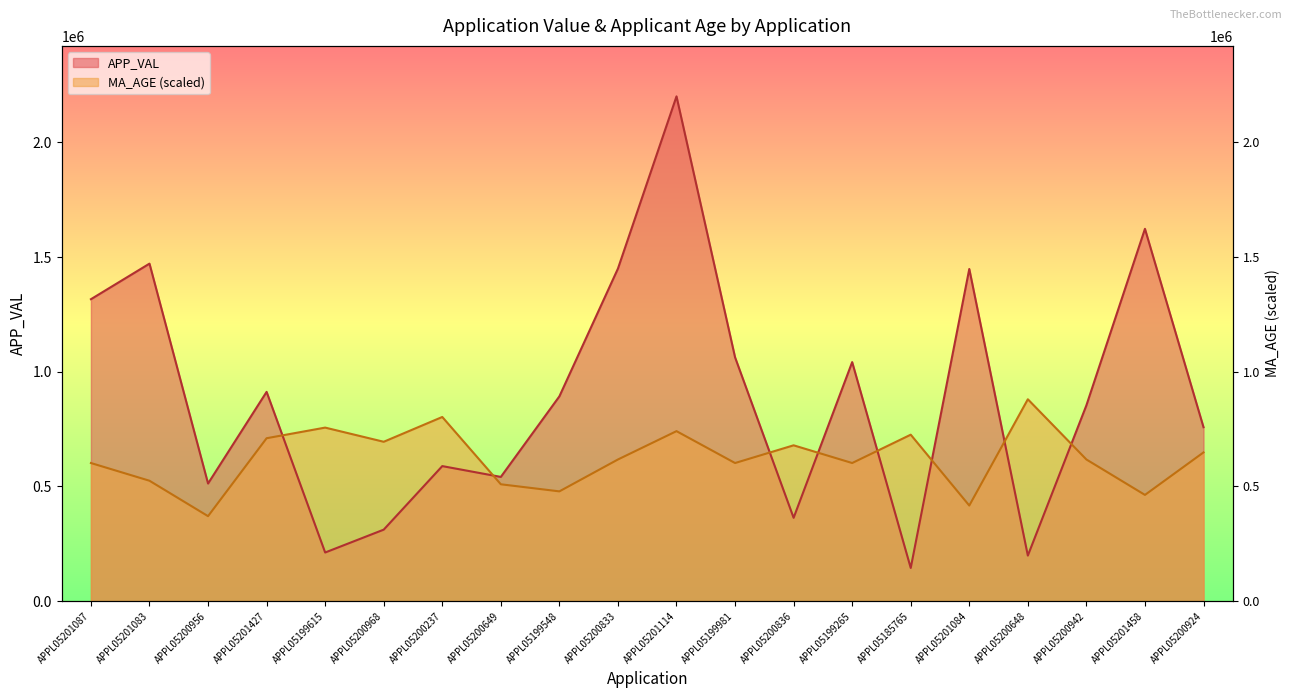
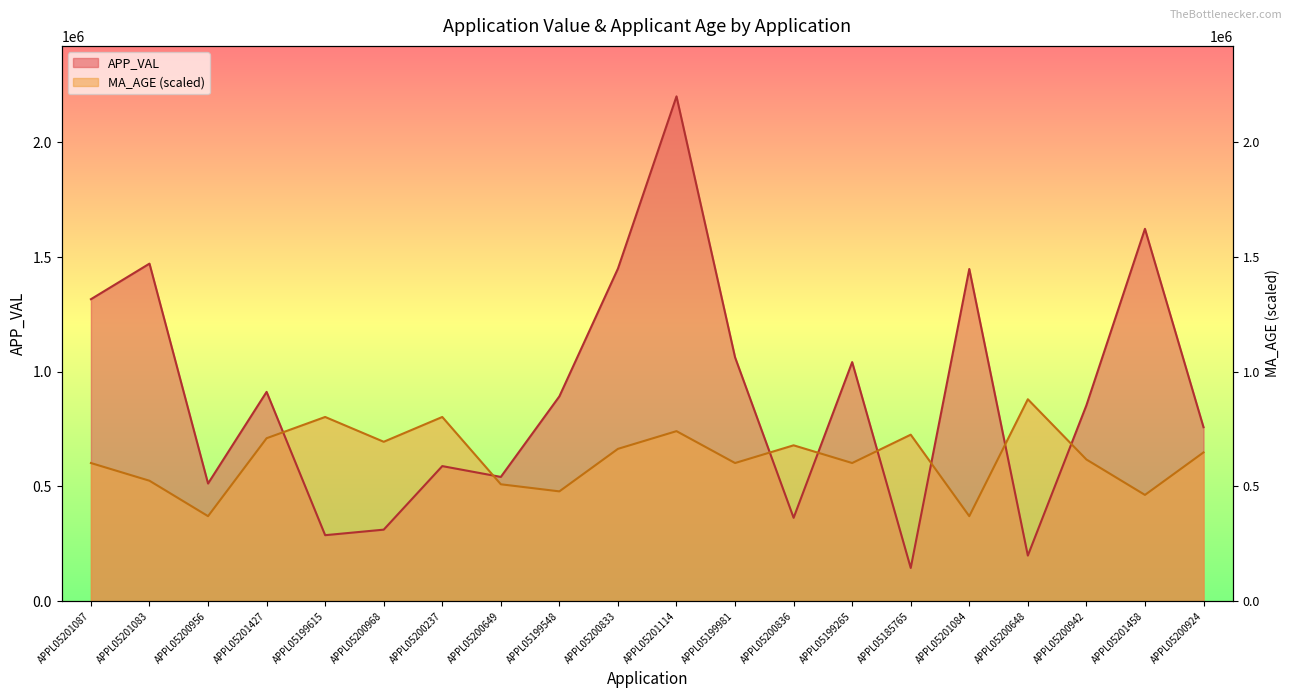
APP_VAL, APPL05199615: 210000 -> 290000
MA_AGE (scaled), APPL05199615: 760000 -> 800000
MA_AGE (scaled), APPL05200833: 620000 -> 660000
MA_AGE (scaled), APPL05201084: 420000 -> 370000
